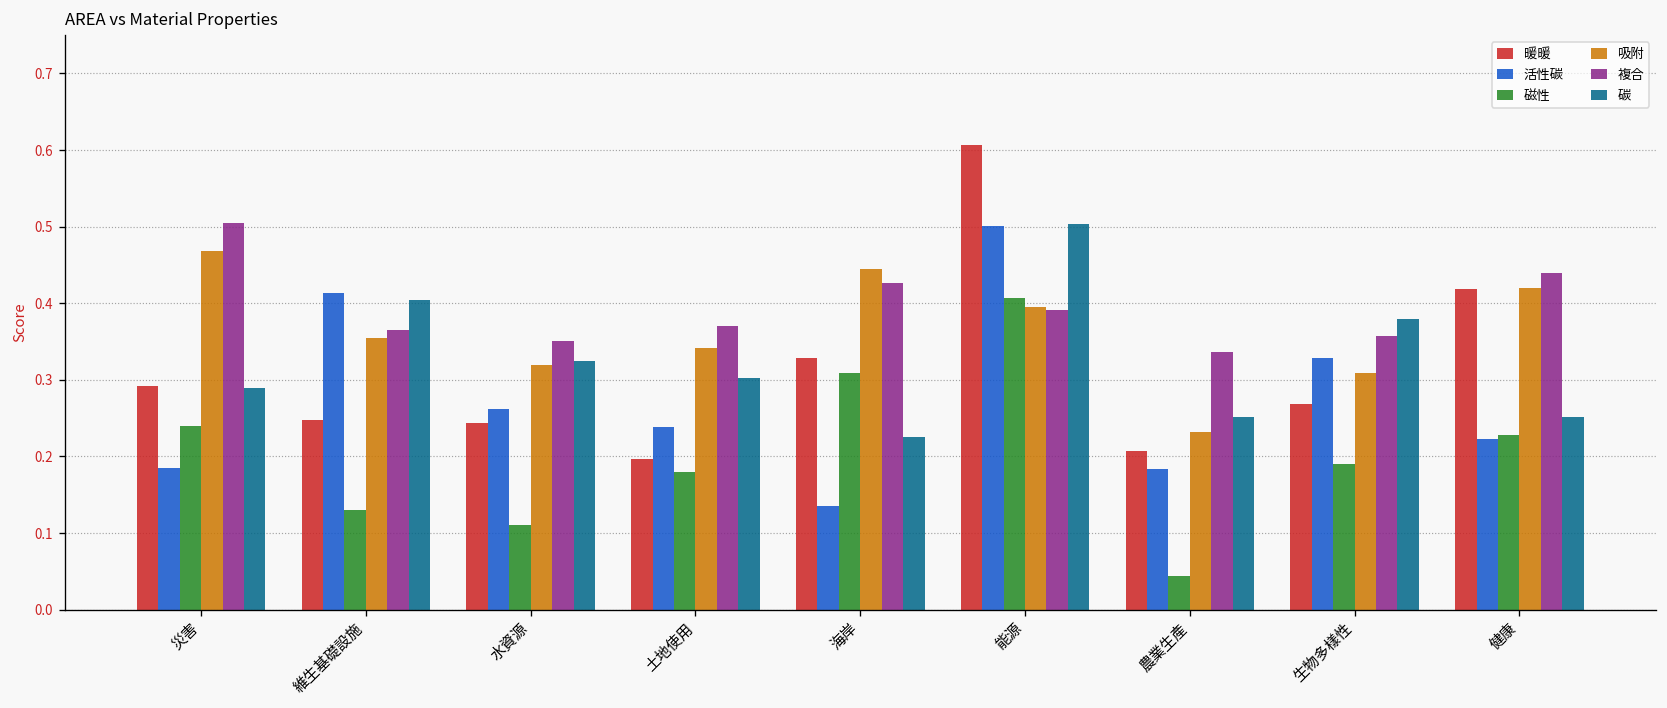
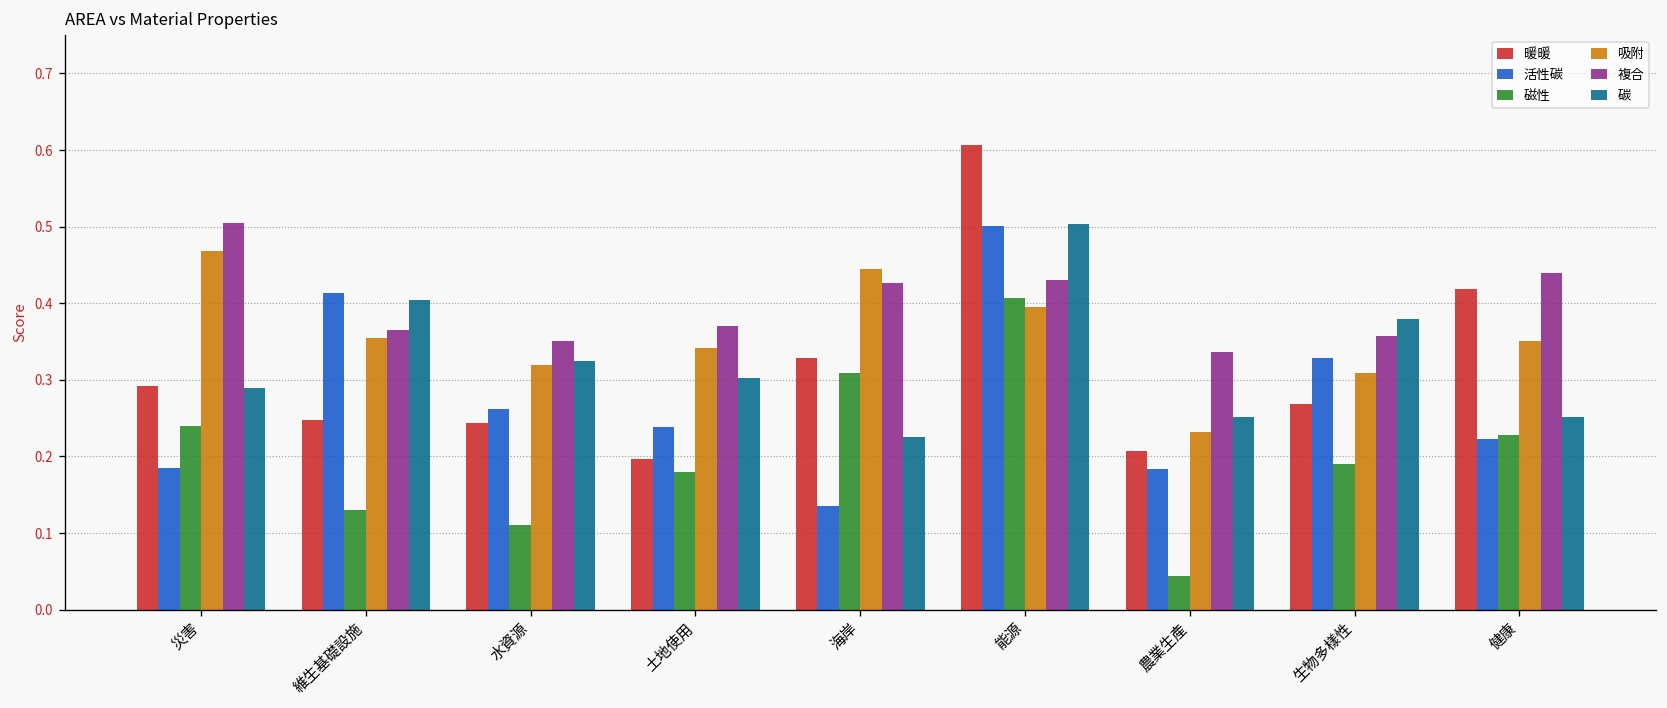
複合, 能源: 0.39 -> 0.43
吸附, 健康: 0.42 -> 0.35
